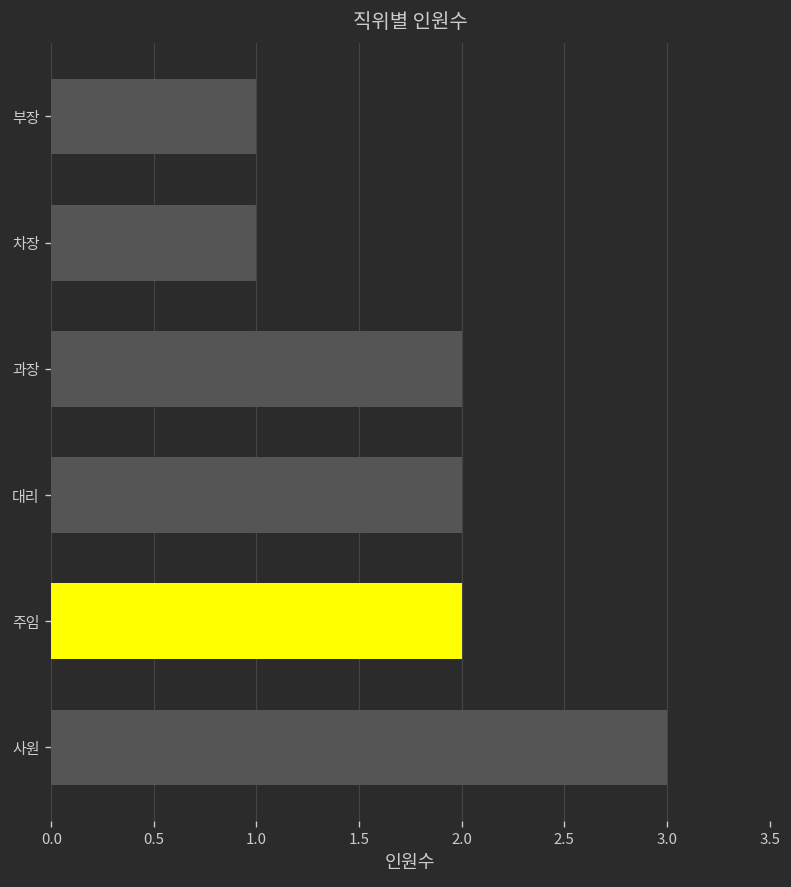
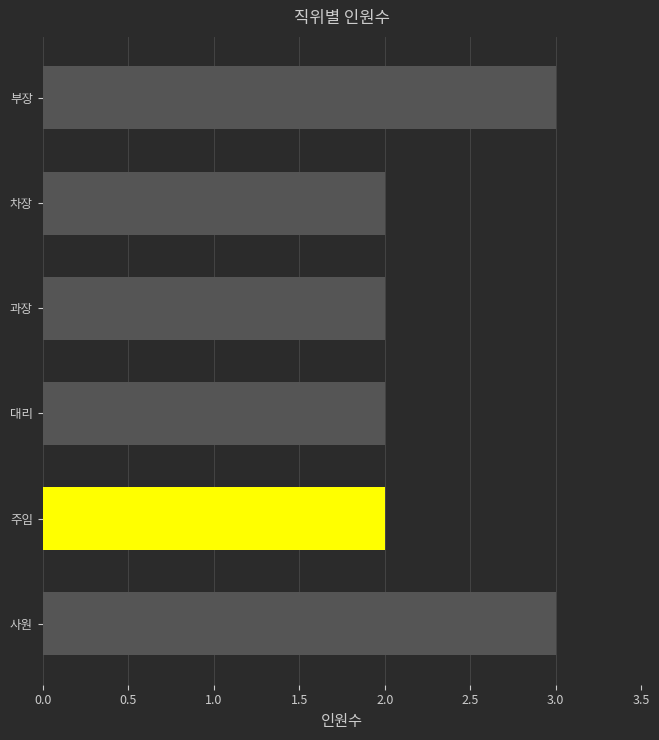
부장: 1 -> 3
차장: 1 -> 2
